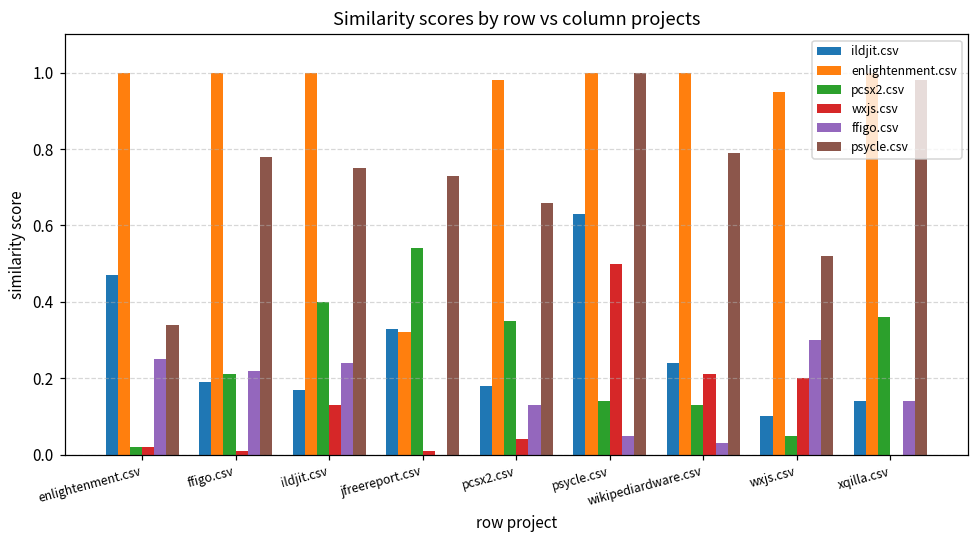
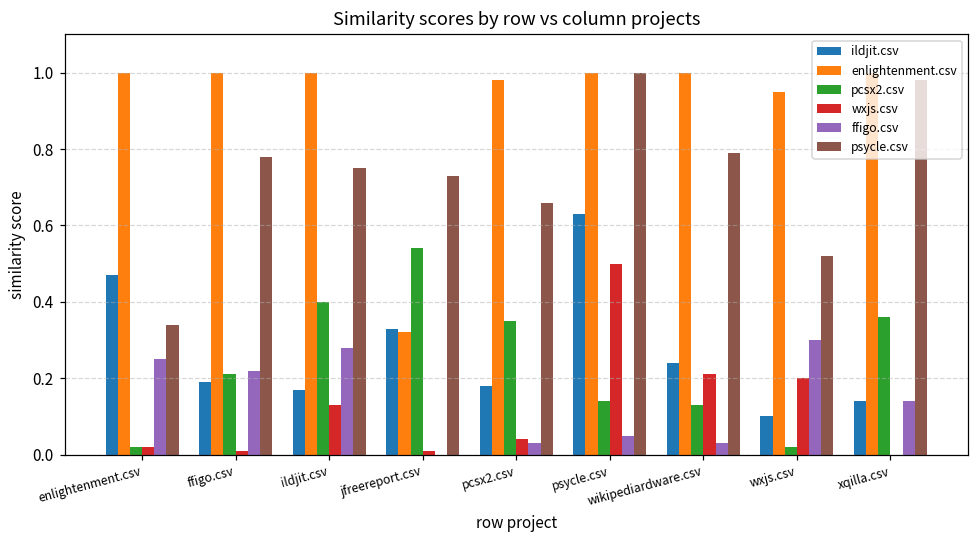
ffigo.csv, ildjit.csv: 0.24 -> 0.28
ffigo.csv, pcsx2.csv: 0.13 -> 0.03
pcsx2.csv, wxjs.csv: 0.05 -> 0.02
